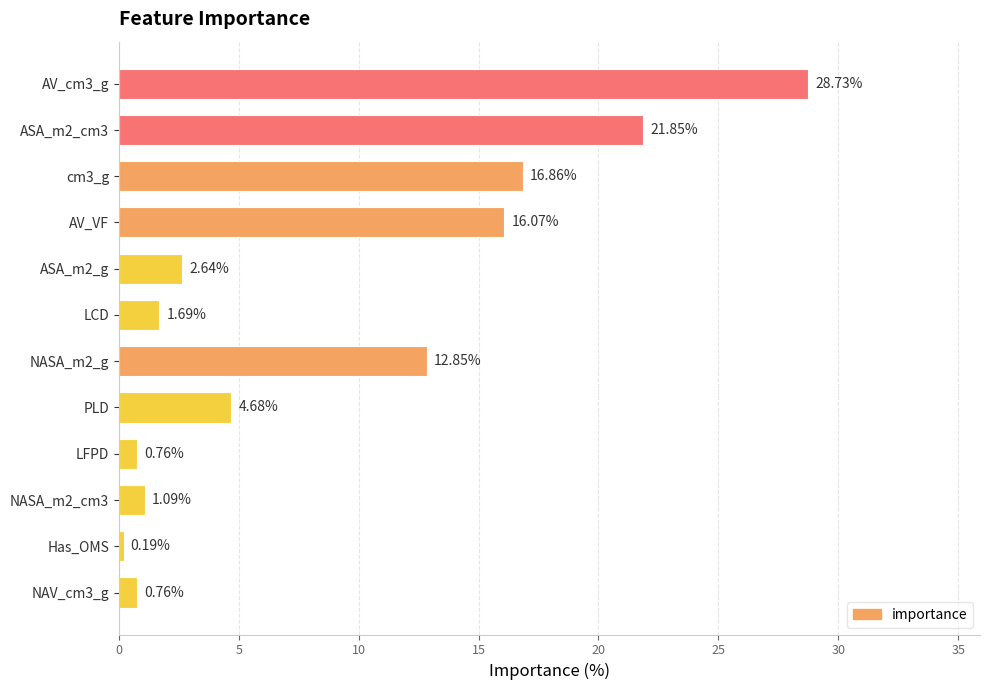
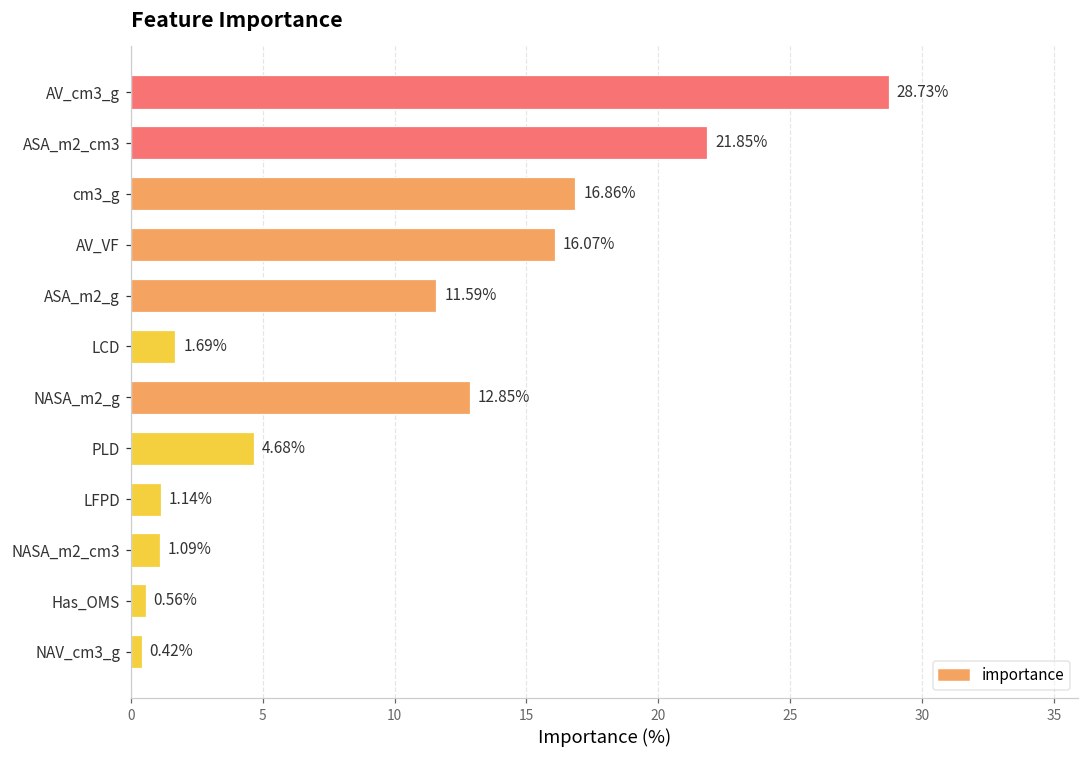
ASA_m2_g: 2.64% -> 11.59%
LFPD: 0.76% -> 1.14%
Has_OMS: 0.19% -> 0.56%
NAV_cm3_g: 0.76% -> 0.42%
